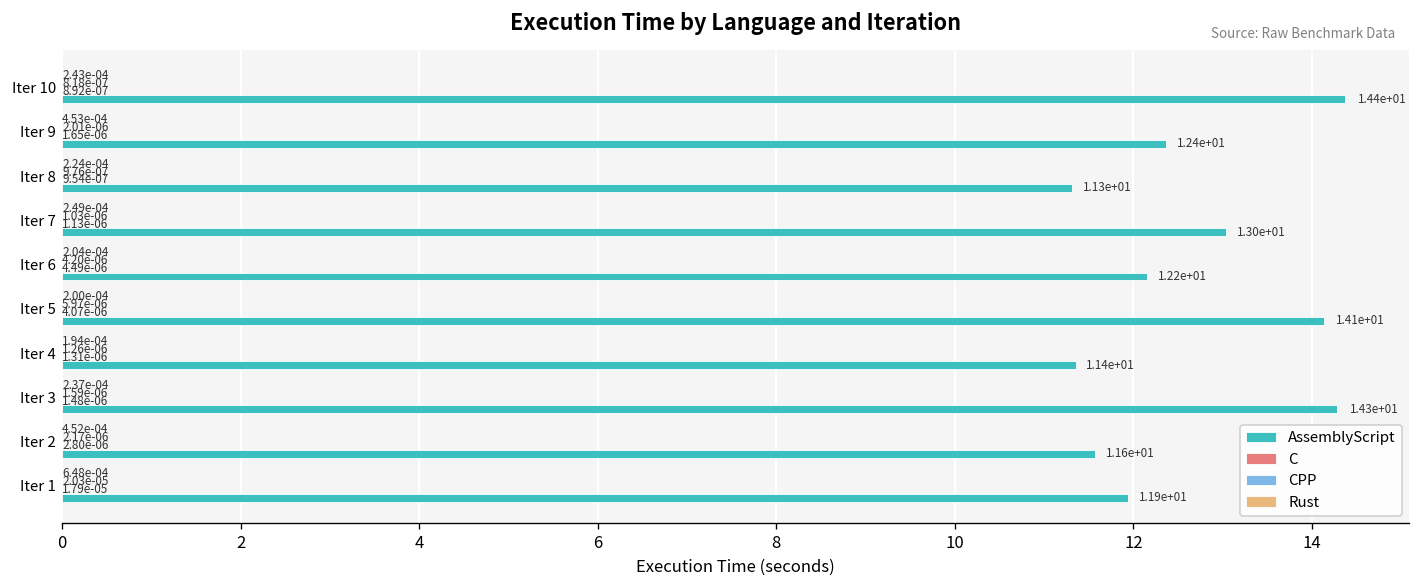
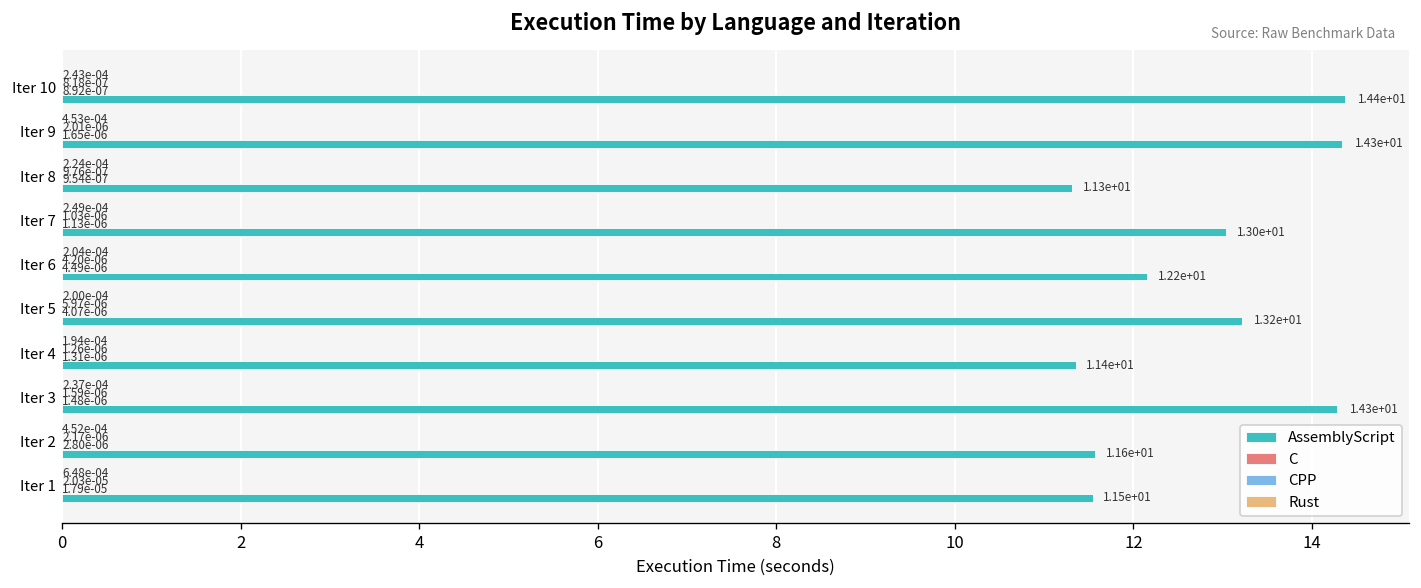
AssemblyScript, Iter 9: 1.24e+01 -> 1.43e+01
AssemblyScript, Iter 5: 1.41e+01 -> 1.32e+01
AssemblyScript, Iter 1: 1.19e+01 -> 1.15e+01
